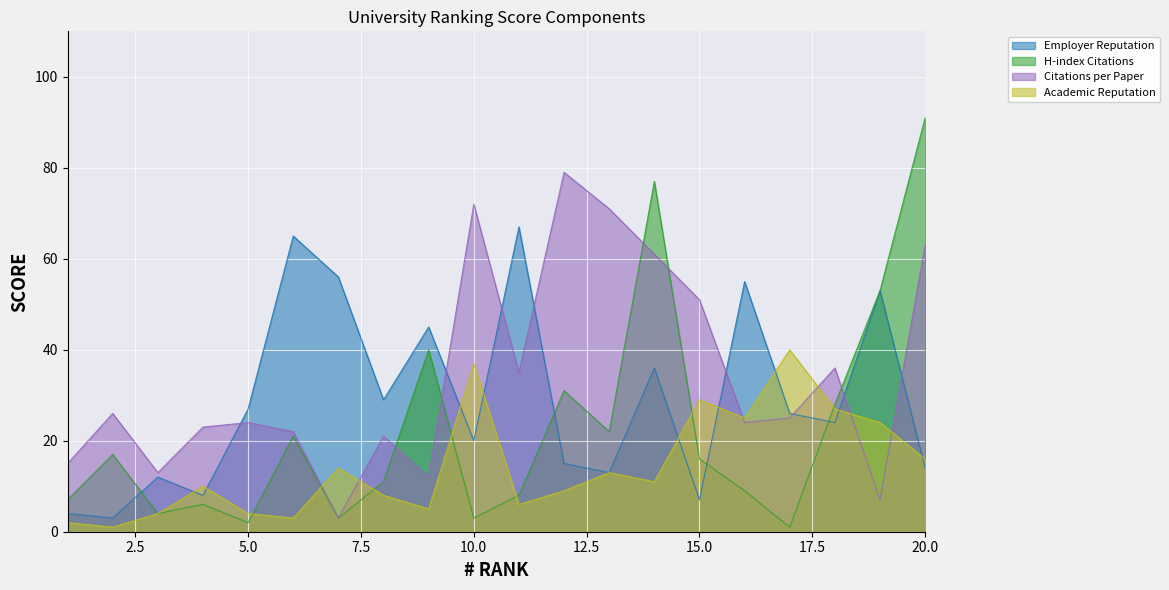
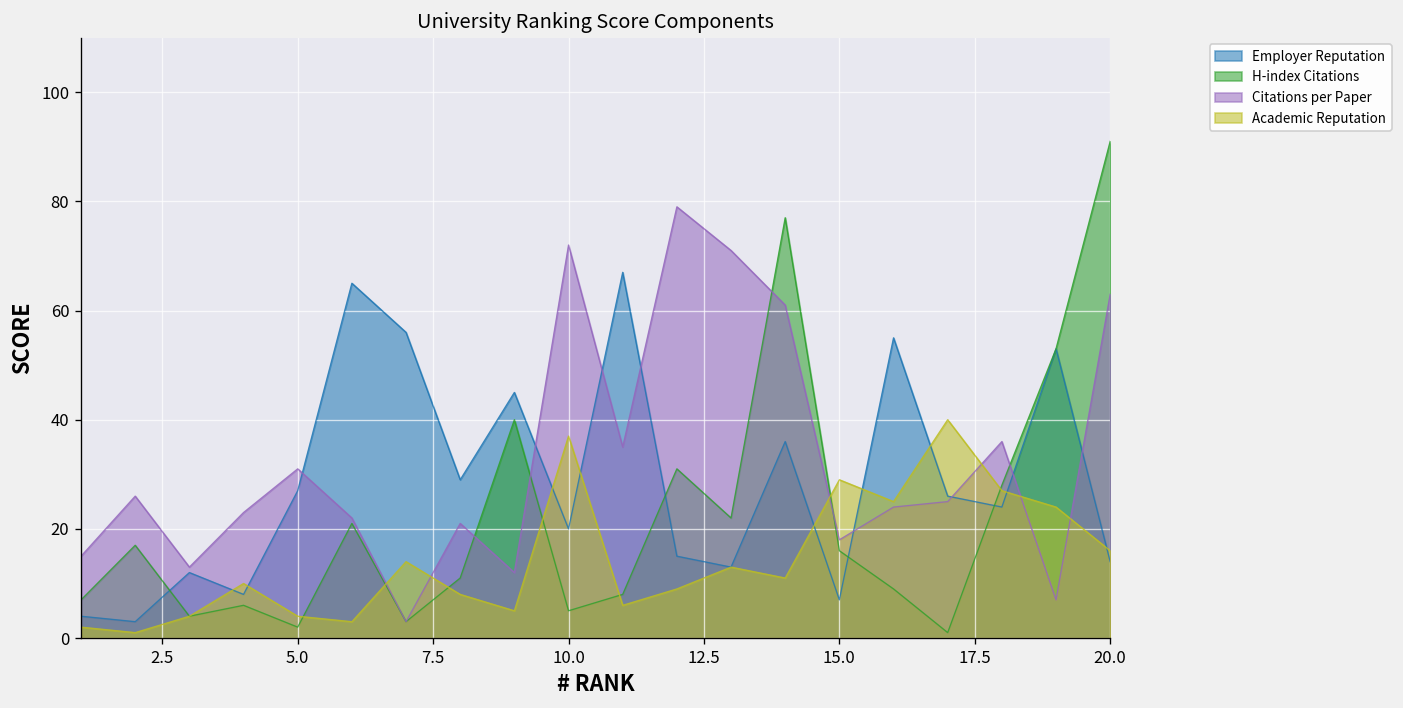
Citations per Paper, 5.0: 24 -> 31
H-index Citations, 10.0: 3 -> 5
Citations per Paper, 15.0: 51 -> 18
